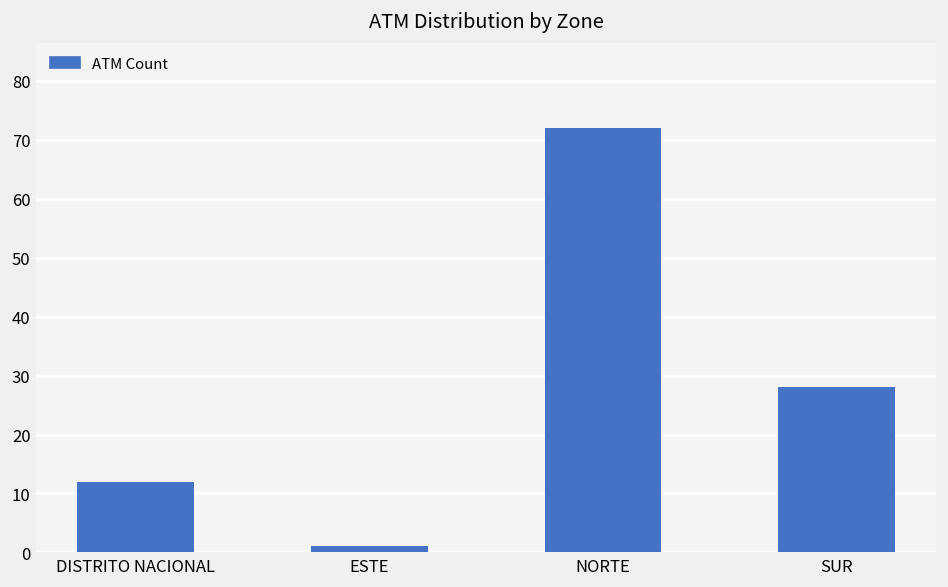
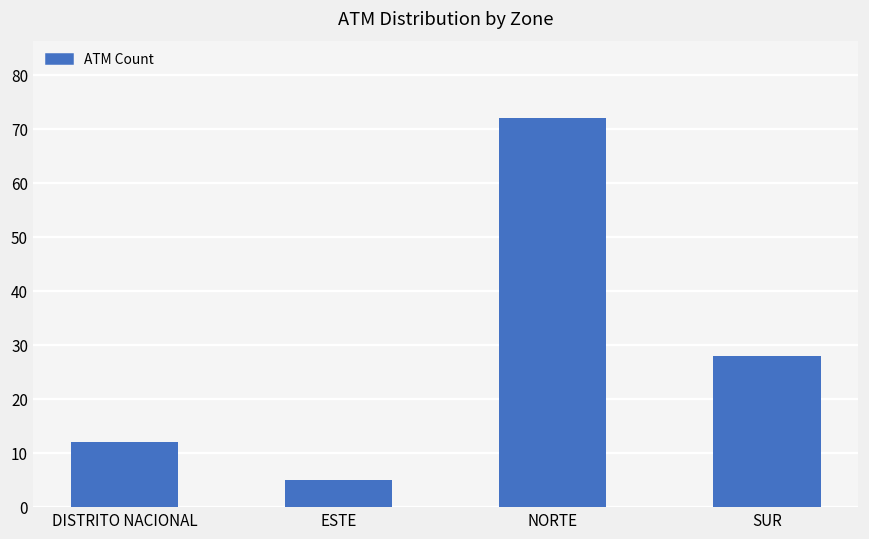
ESTE: 1 -> 5
